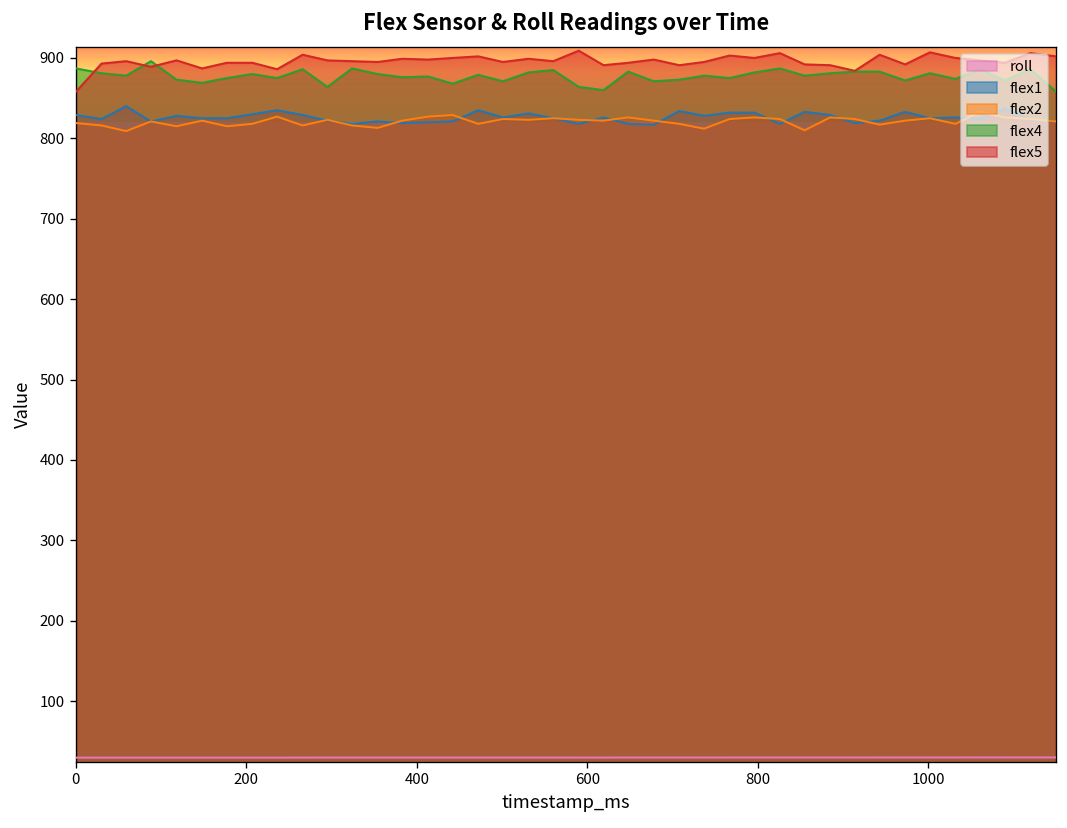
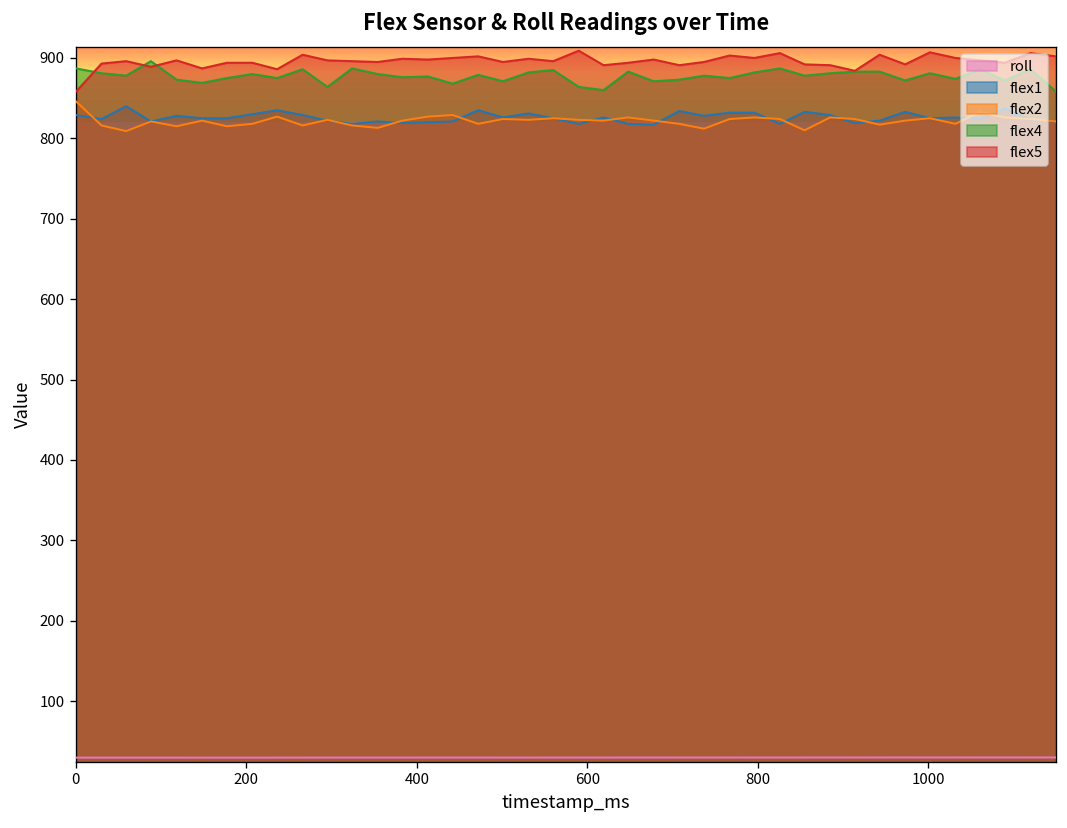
flex2, 0: 820 -> 850
